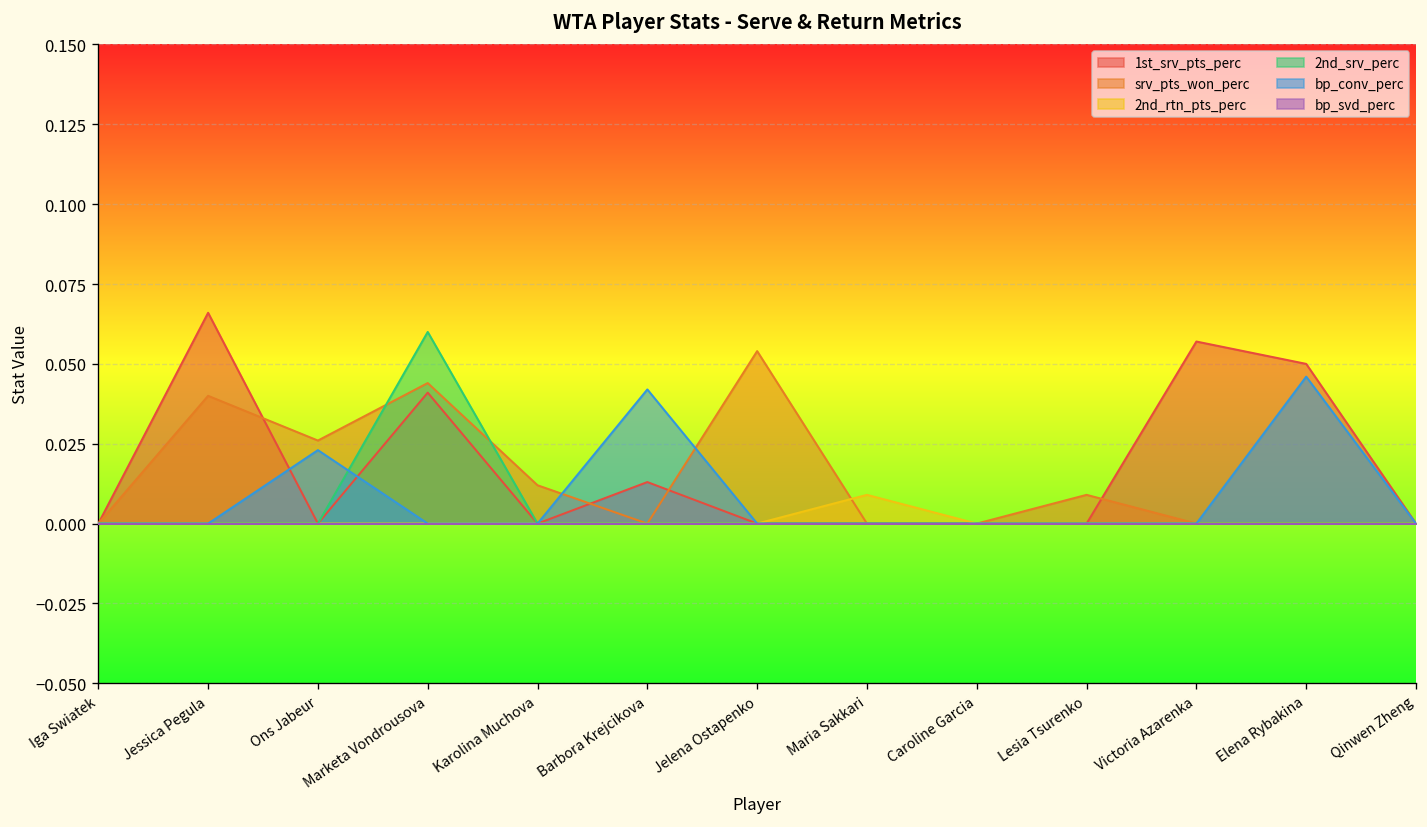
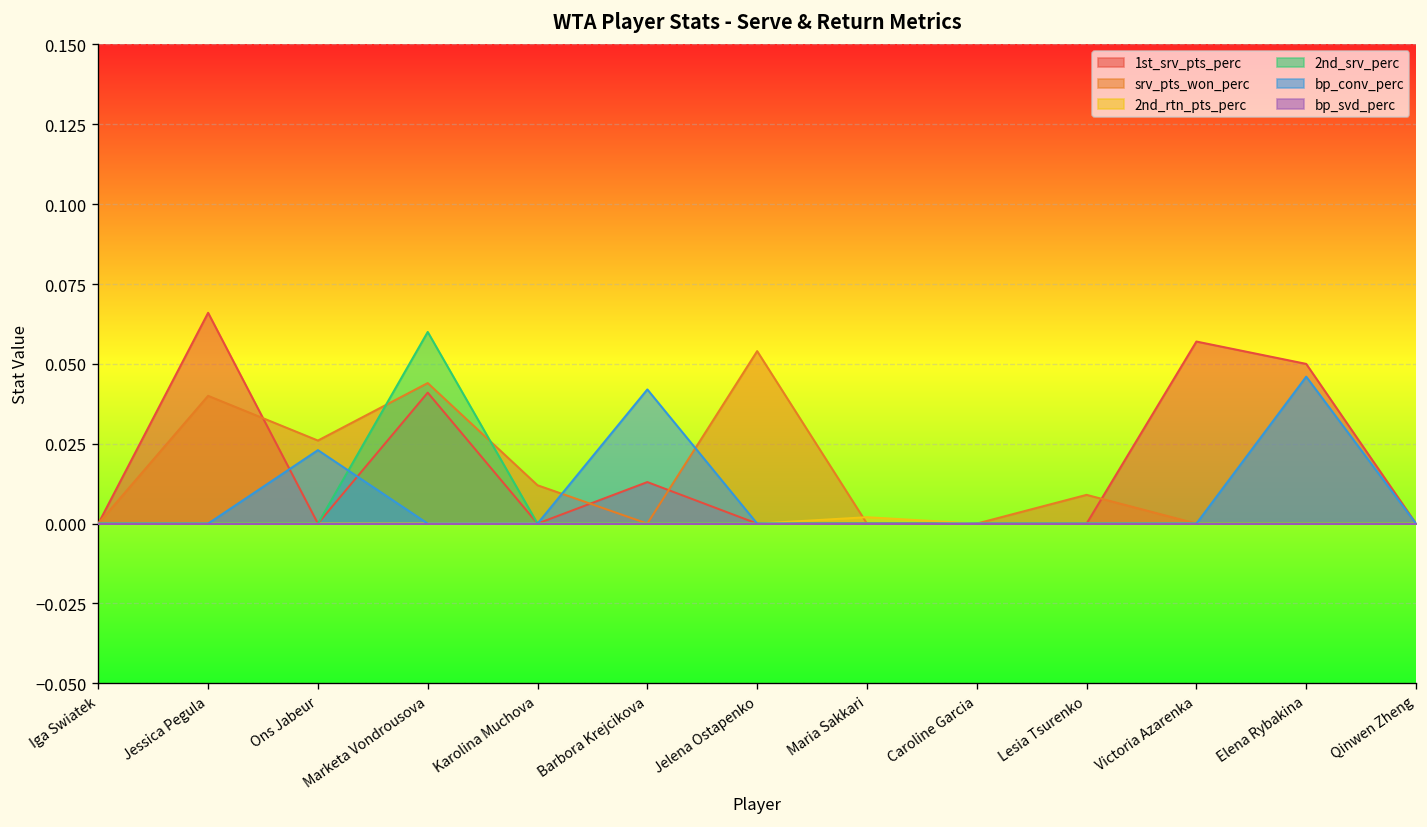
2nd_rtn_pts_perc, Maria Sakkari: 0.009 -> 0.002
